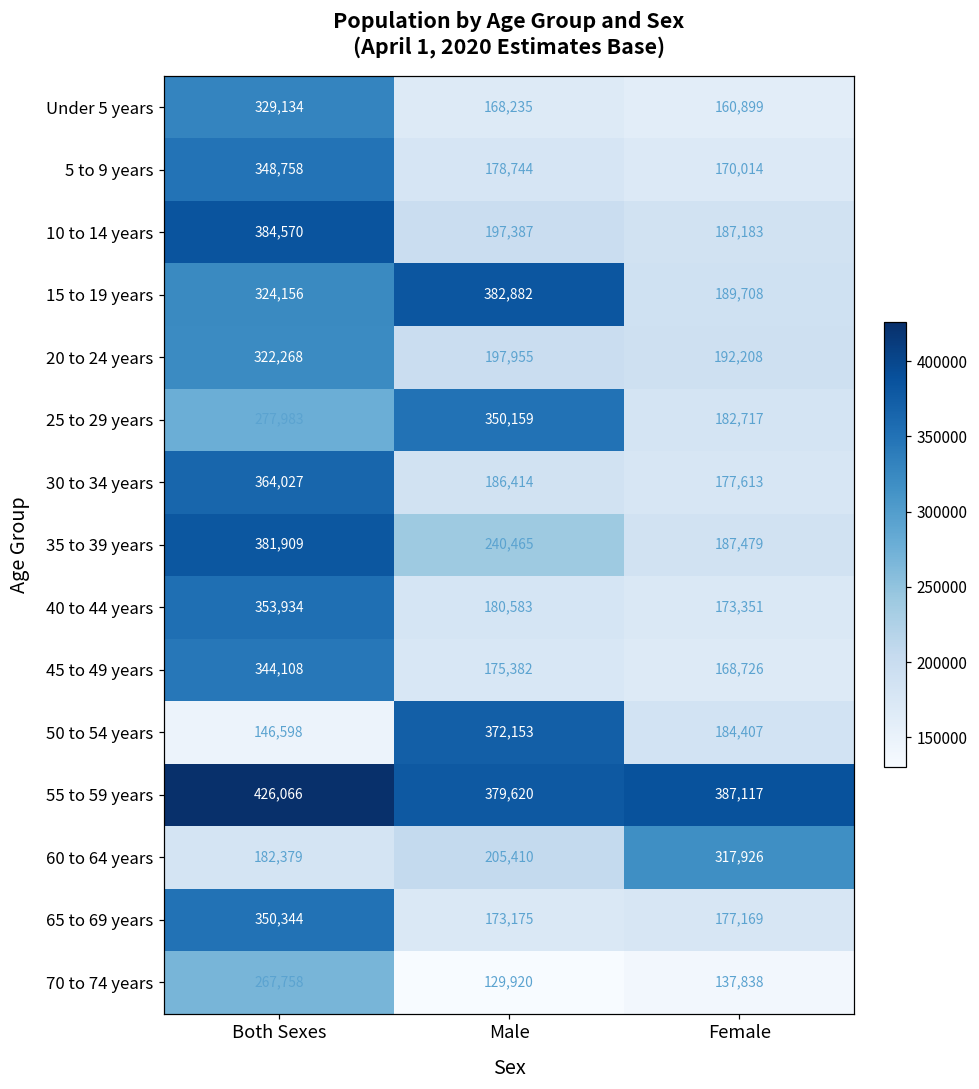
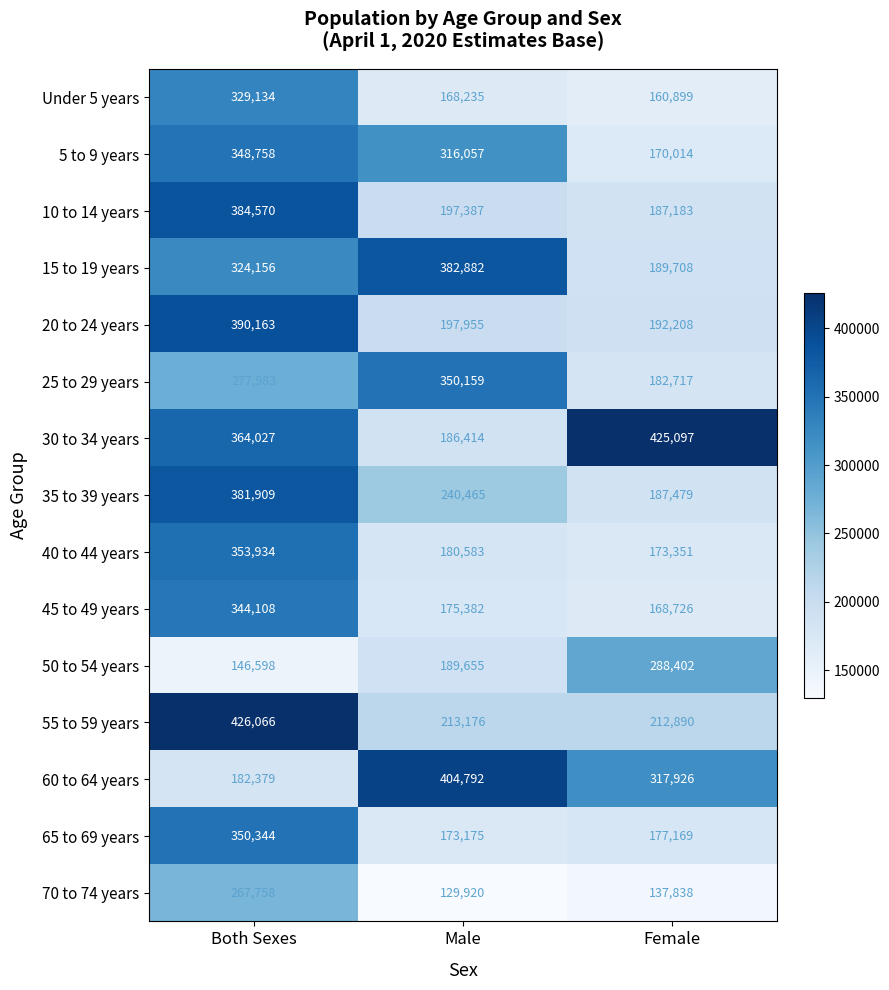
5 to 9 years, Male: 178,744 -> 316,057
20 to 24 years, Both Sexes: 322,268 -> 390,163
30 to 34 years, Female: 177,613 -> 425,097
50 to 54 years, Male: 372,153 -> 189,655
50 to 54 years, Female: 184,407 -> 288,402
55 to 59 years, Male: 379,620 -> 213,176
55 to 59 years, Female: 387,117 -> 212,890
60 to 64 years, Male: 205,410 -> 404,792
